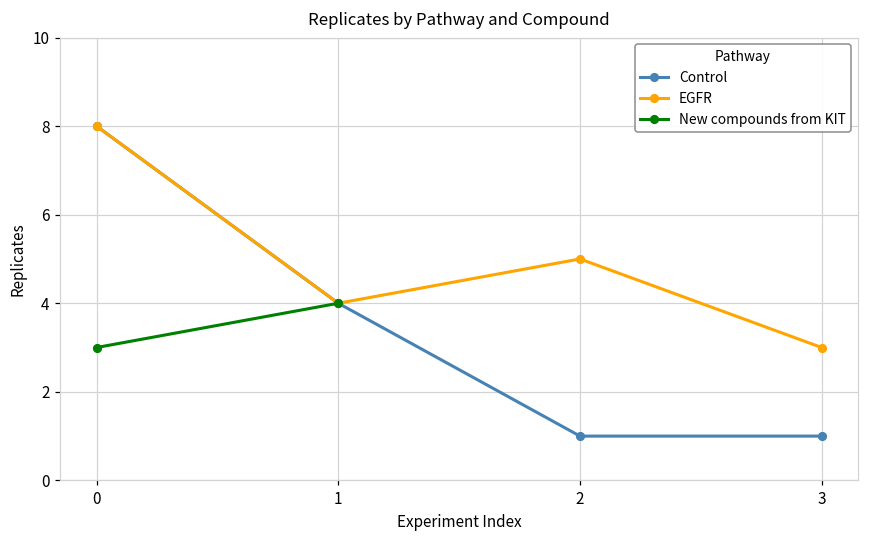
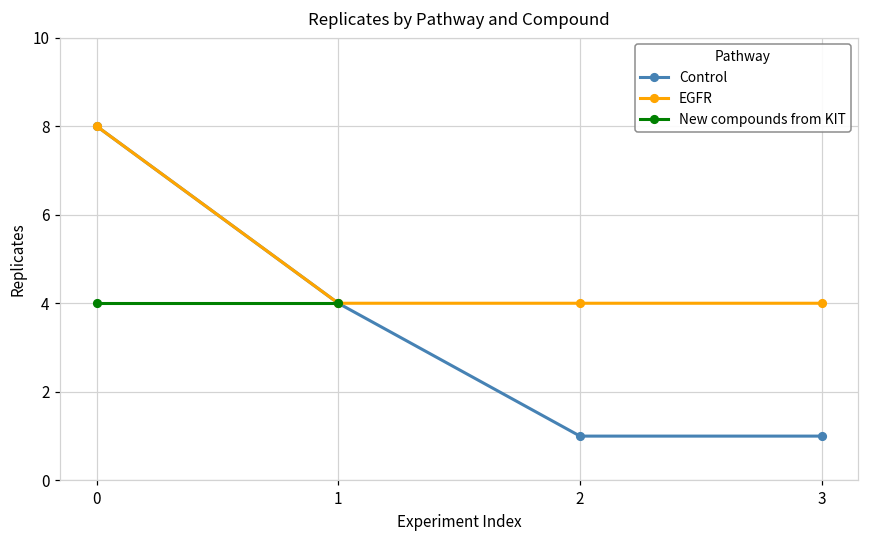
New compounds from KIT, 0: 3 -> 4
EGFR, 2: 5 -> 4
EGFR, 3: 3 -> 4
